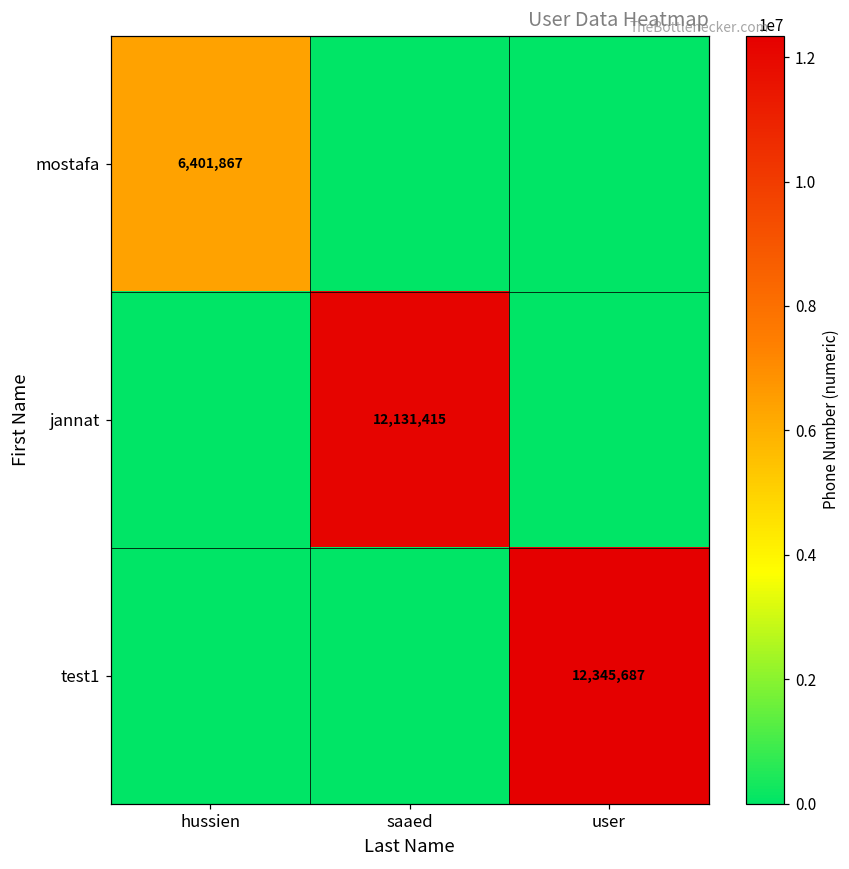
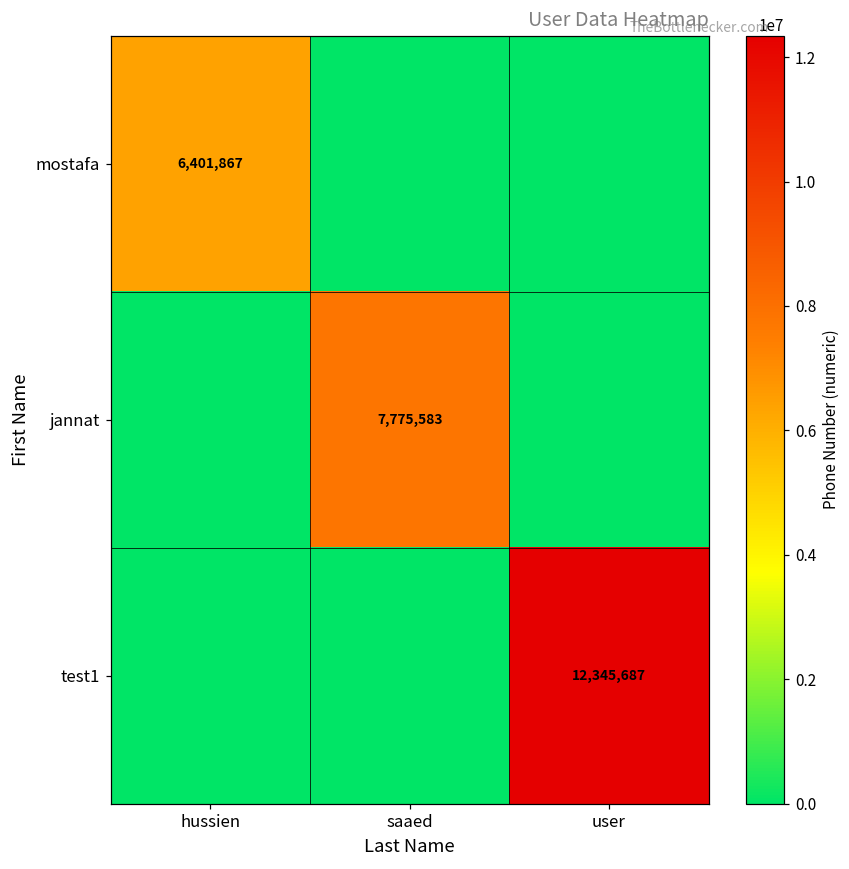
jannat, saaed: 12,131,415 -> 7,775,583
